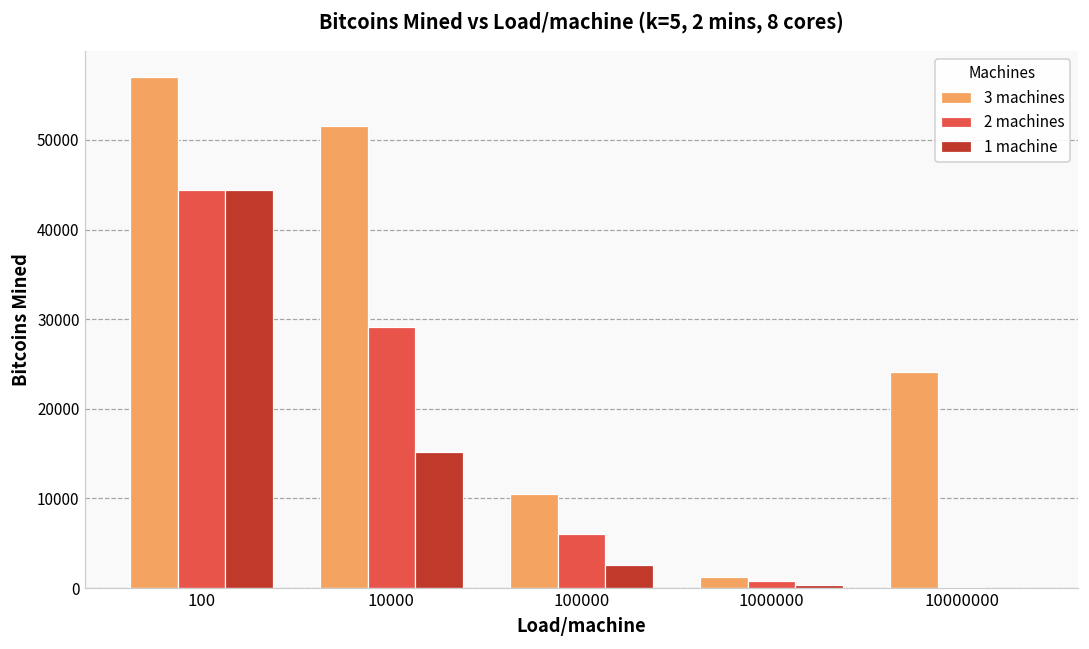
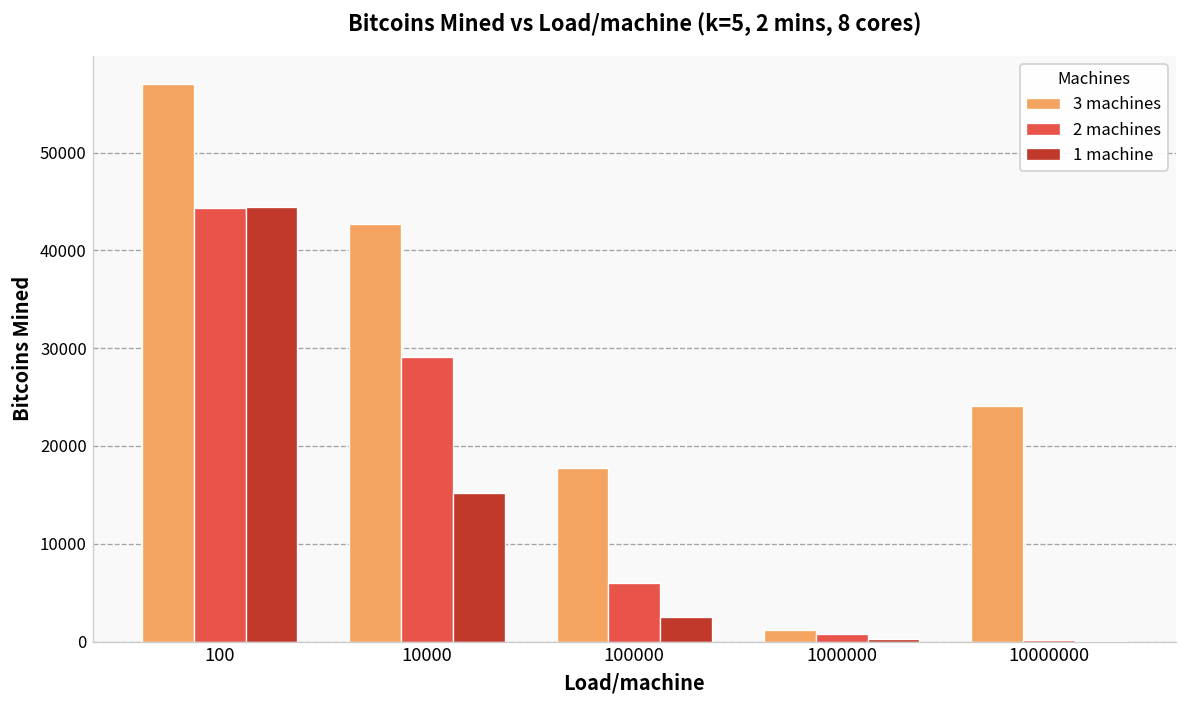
3 machines, 10000: 52000 -> 43000
3 machines, 100000: 10000 -> 18000
